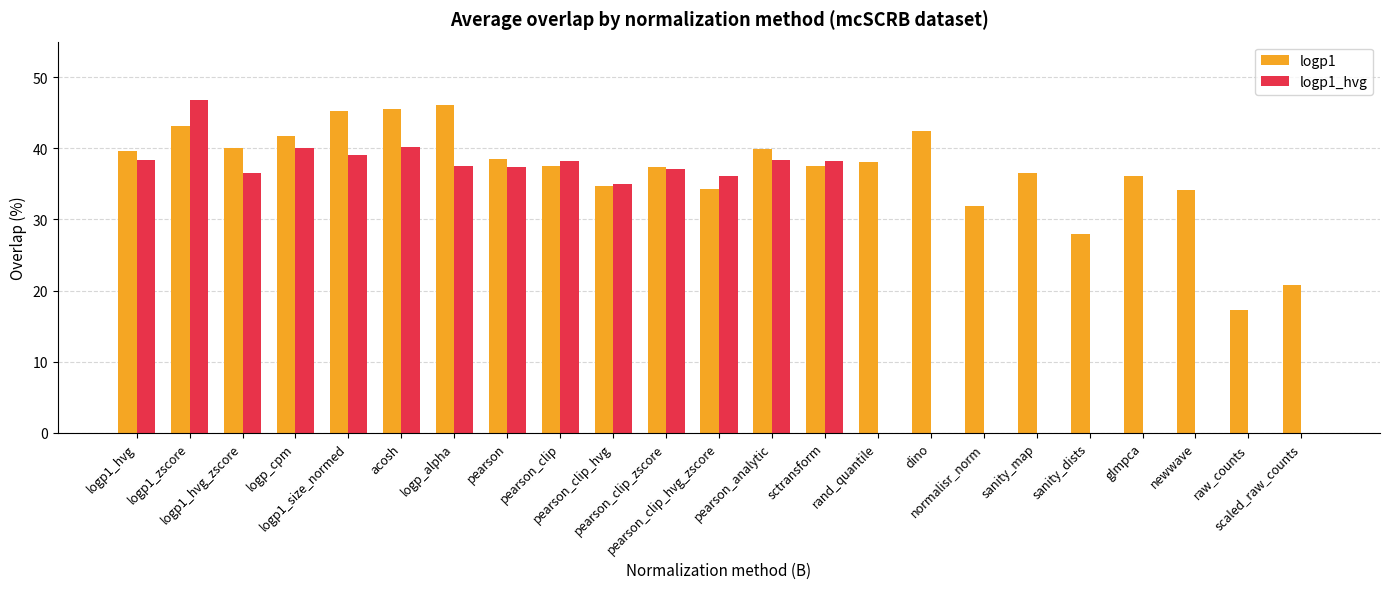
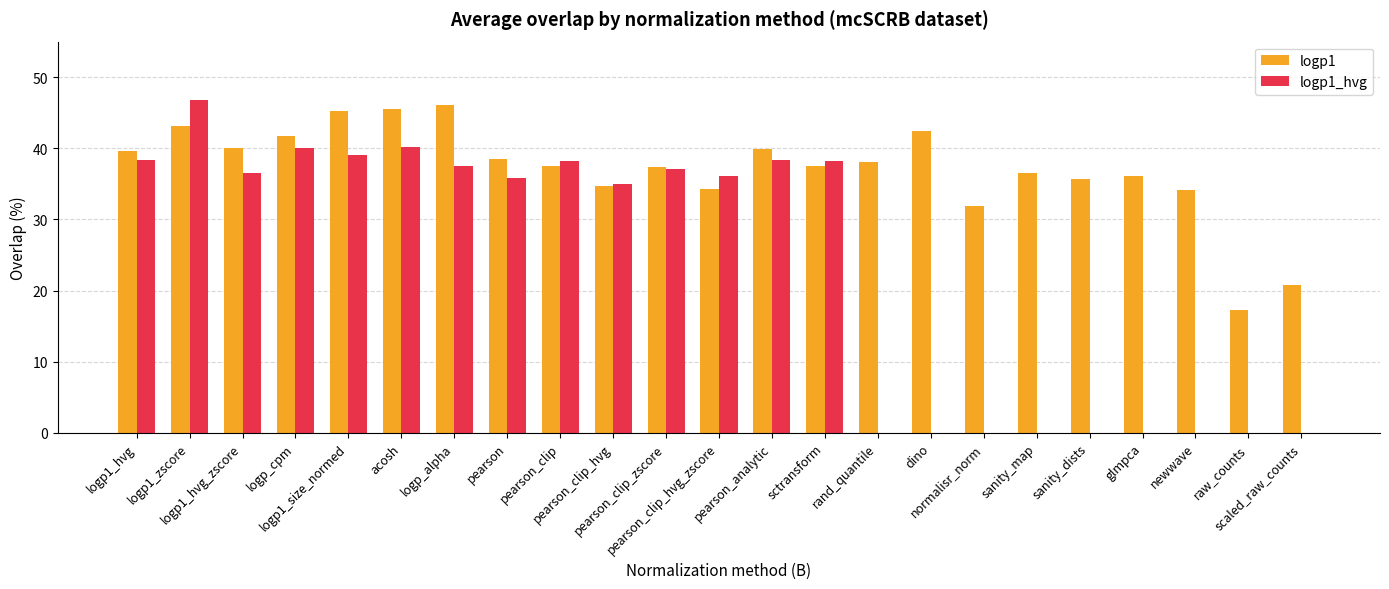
logp1_hvg, pearson: 37 -> 36
logp1, sanity_dists: 28 -> 36
